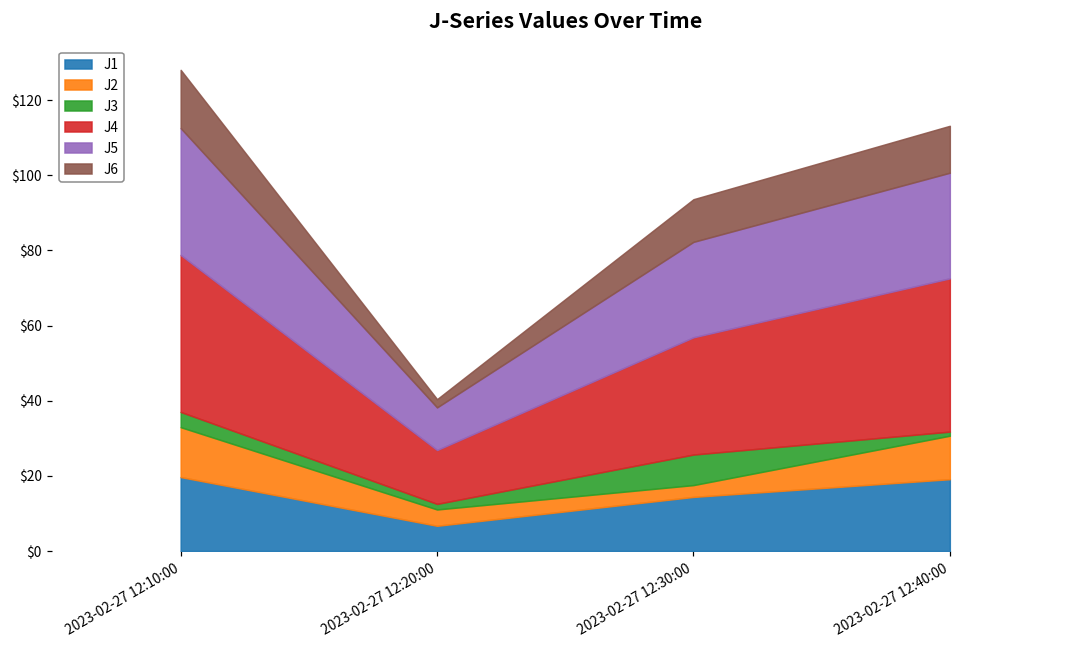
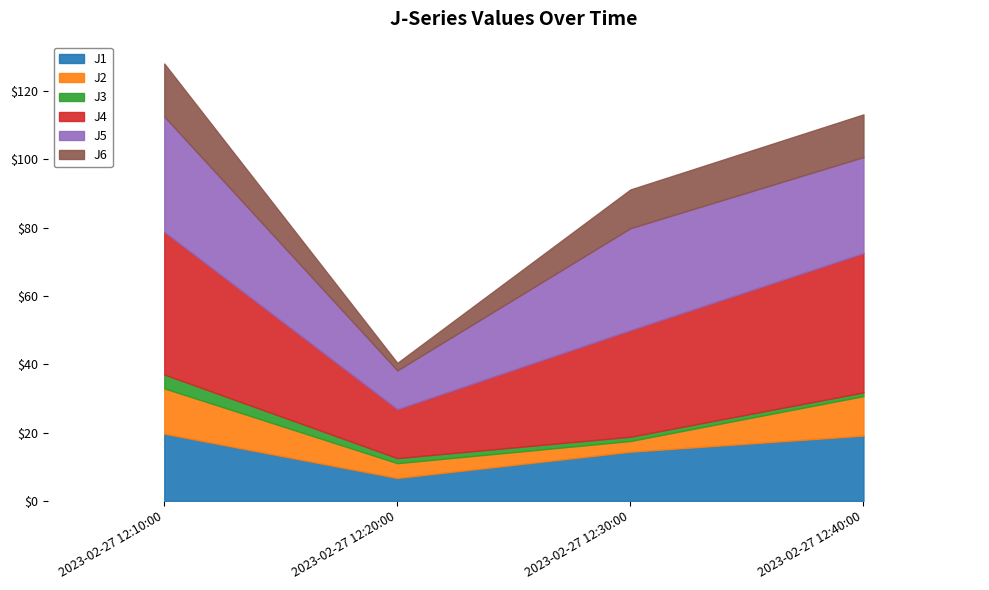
J3, 2023-02-27 12:30:00: $8 -> $1
J5, 2023-02-27 12:30:00: $25 -> $30
